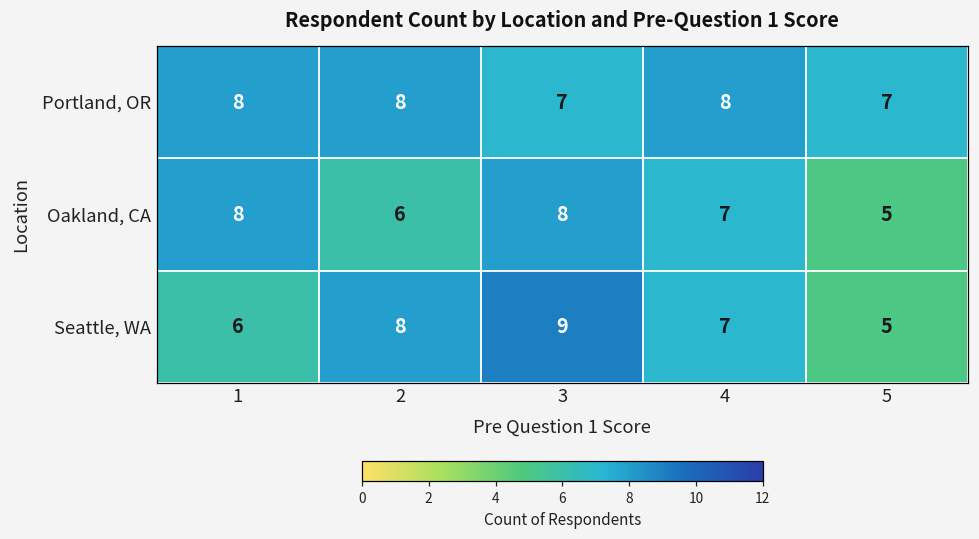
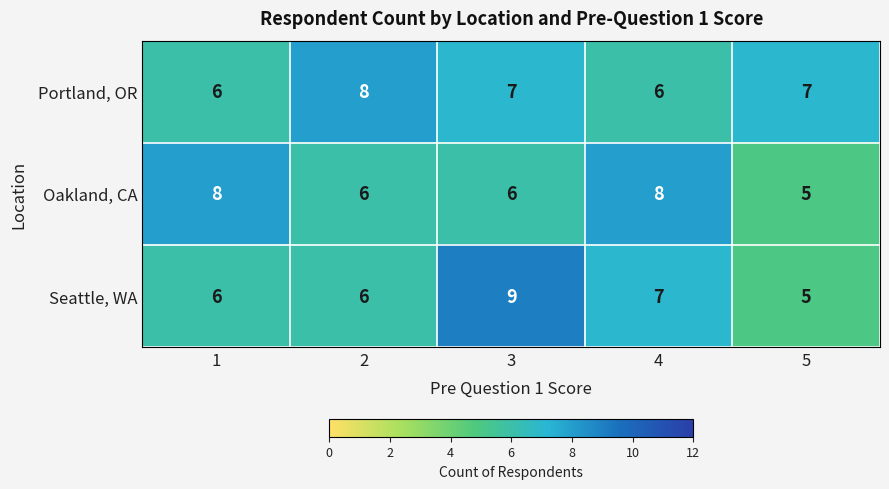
Portland, OR, 1: 8 -> 6
Portland, OR, 4: 8 -> 6
Oakland, CA, 3: 8 -> 6
Oakland, CA, 4: 7 -> 8
Seattle, WA, 2: 8 -> 6
